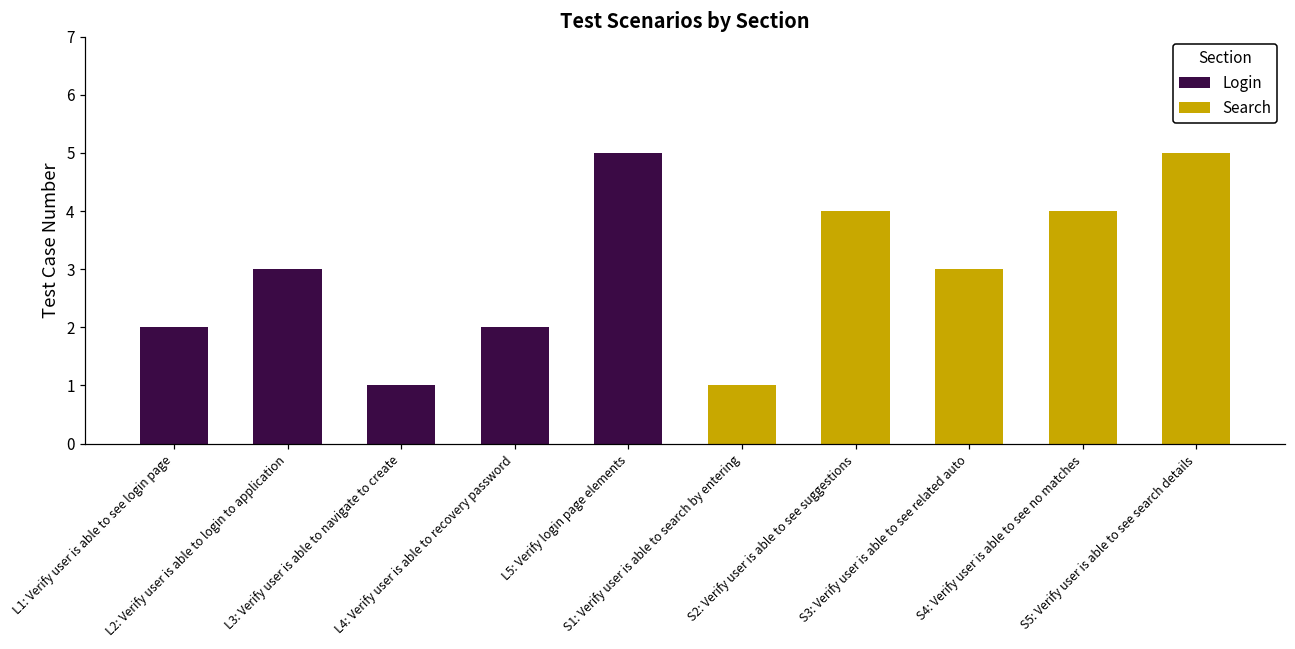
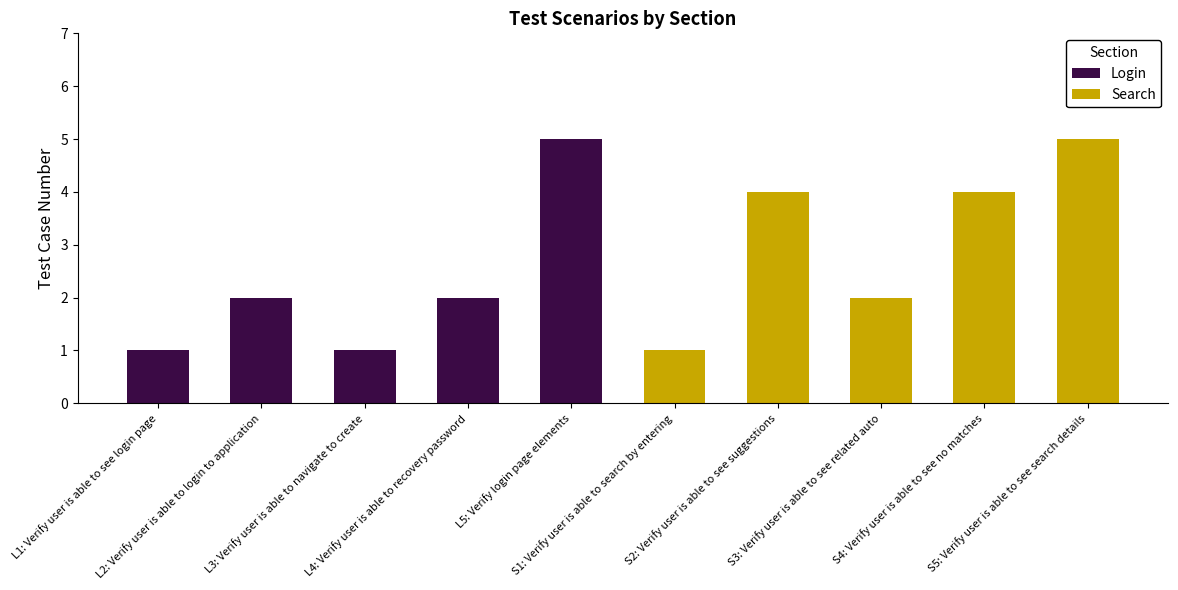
Login, L1: Verify user is able to see login page: 2 -> 1
Login, L2: Verify user is able to login to application: 3 -> 2
Search, S3: Verify user is able to see related auto: 3 -> 2
